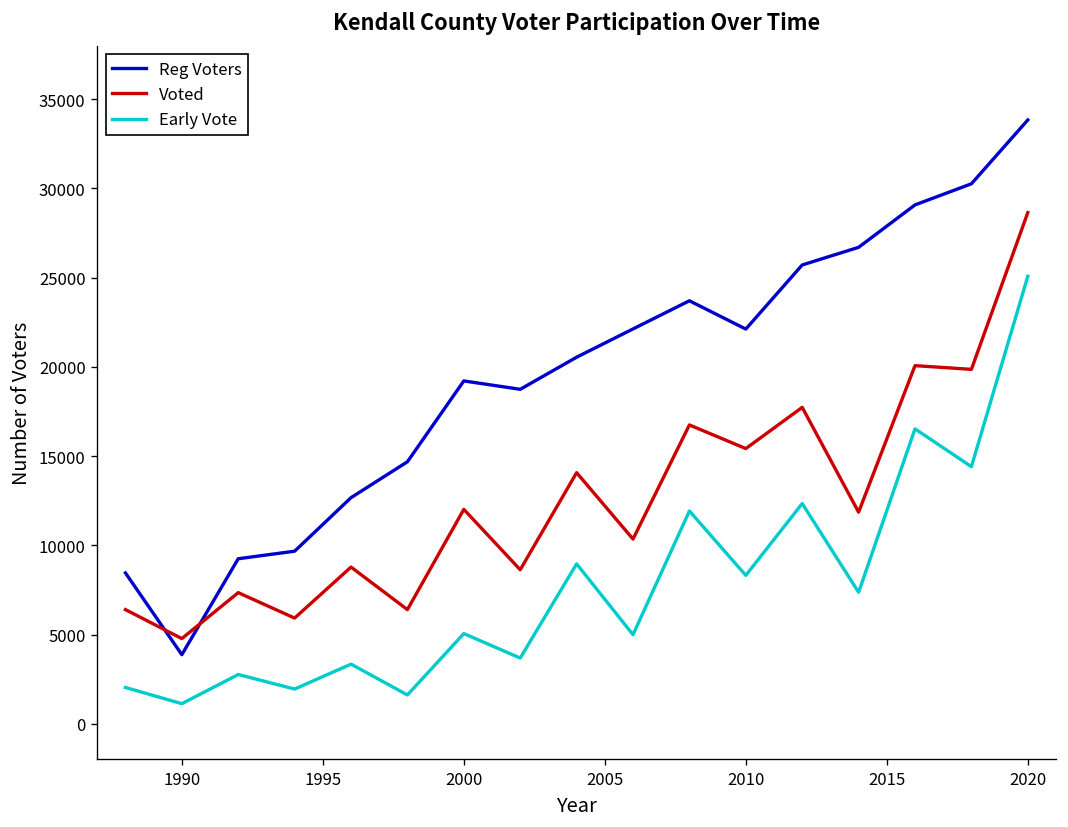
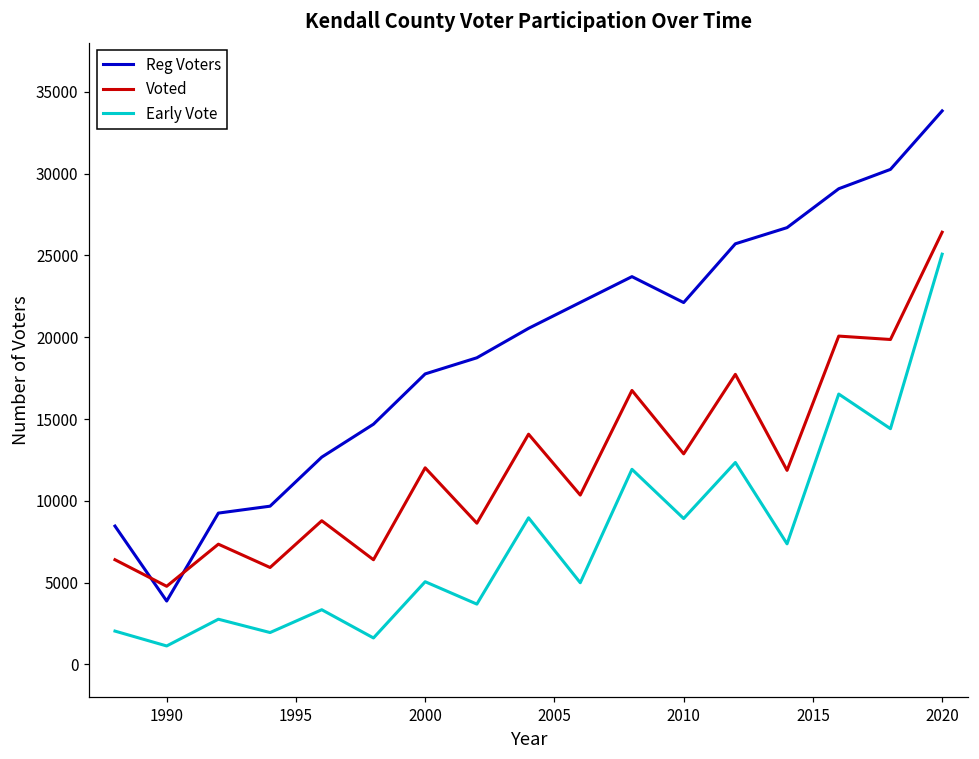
Reg Voters, 2000: 19200 -> 17800
Voted, 2010: 15400 -> 12900
Early Vote, 2010: 8300 -> 8900
Voted, 2020: 28600 -> 26400
